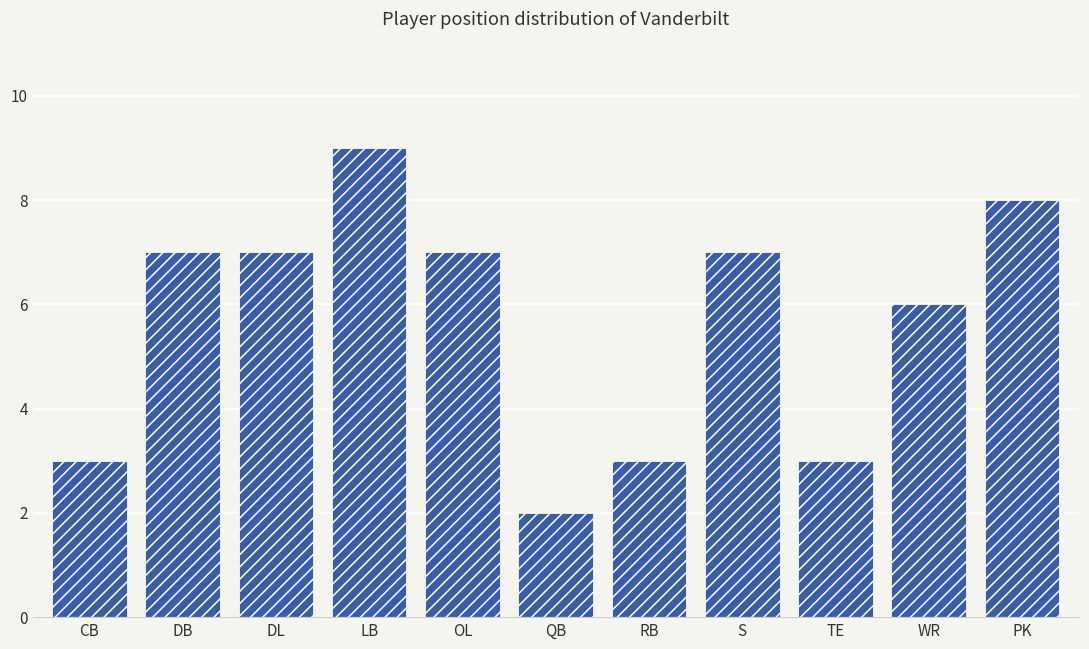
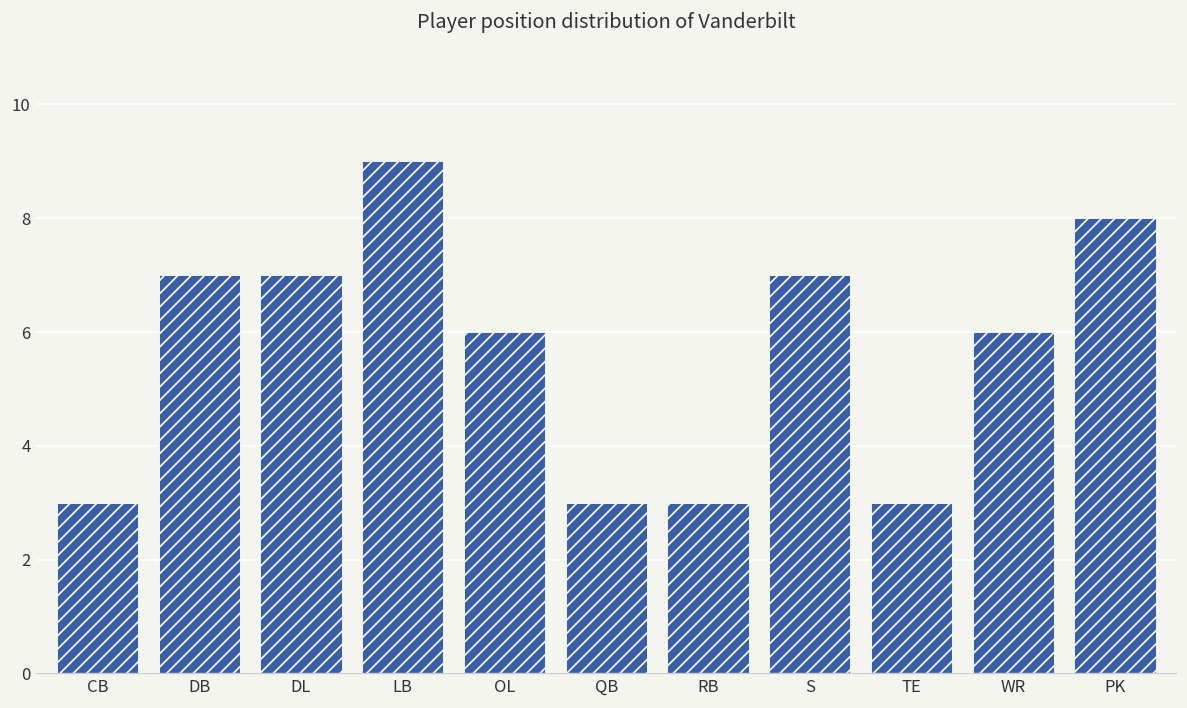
OL: 7 -> 6
QB: 2 -> 3
